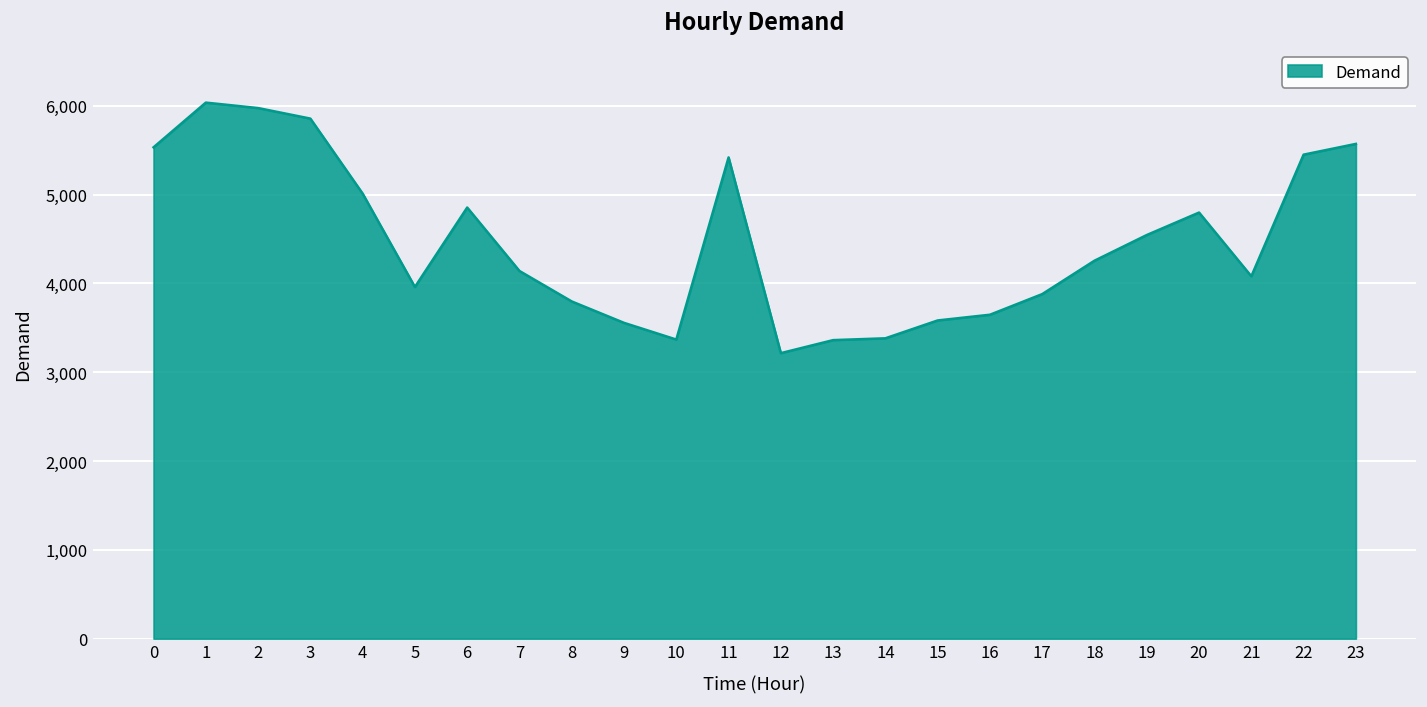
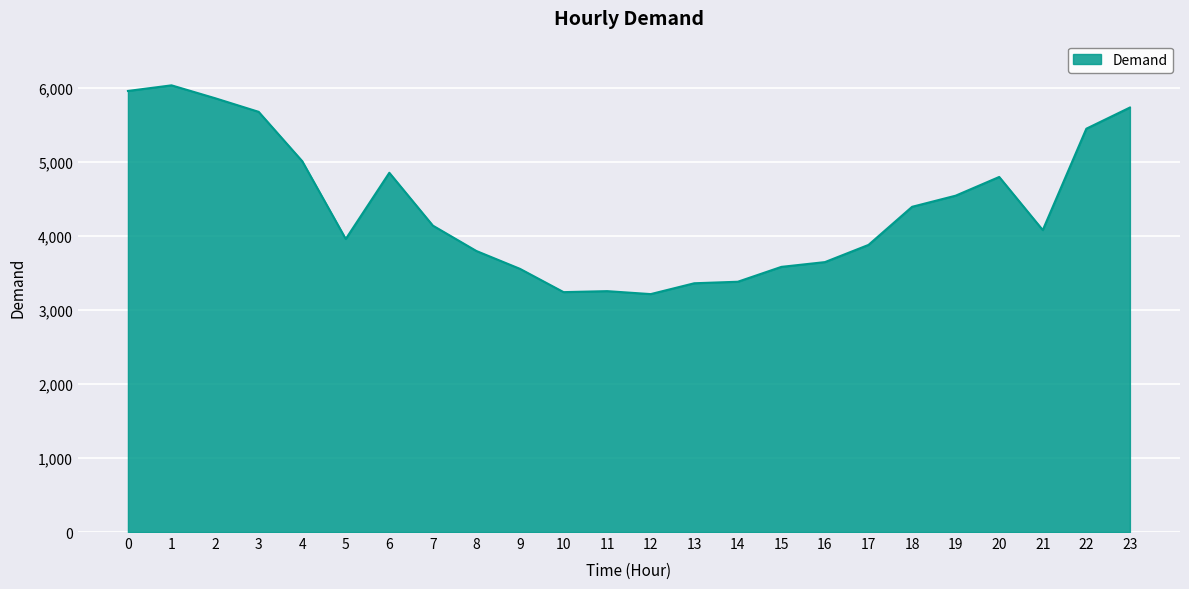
0: 5,500 -> 6,000
2: 6,000 -> 5,900
3: 5,900 -> 5,700
10: 3,400 -> 3,200
11: 5,400 -> 3,300
18: 4,300 -> 4,400
23: 5,600 -> 5,700
